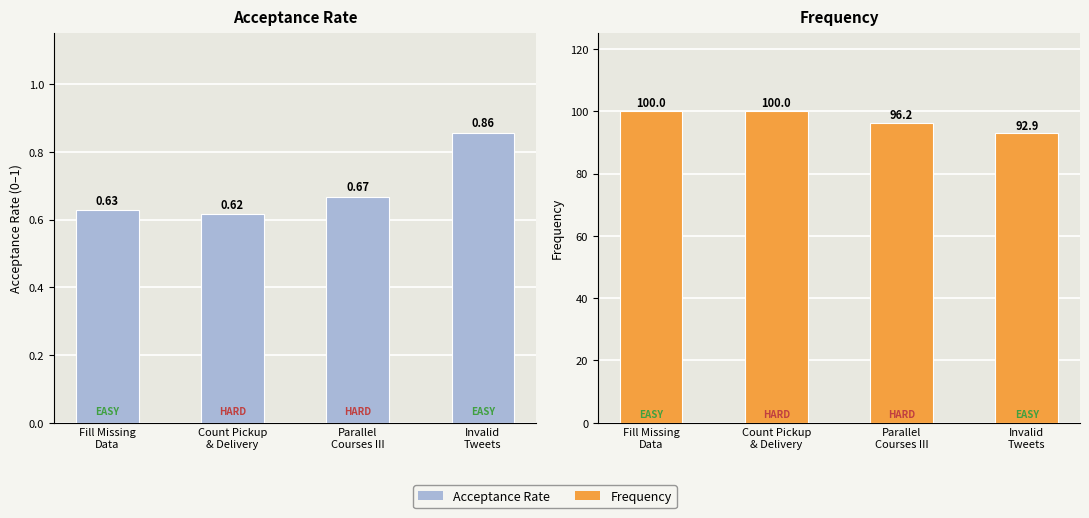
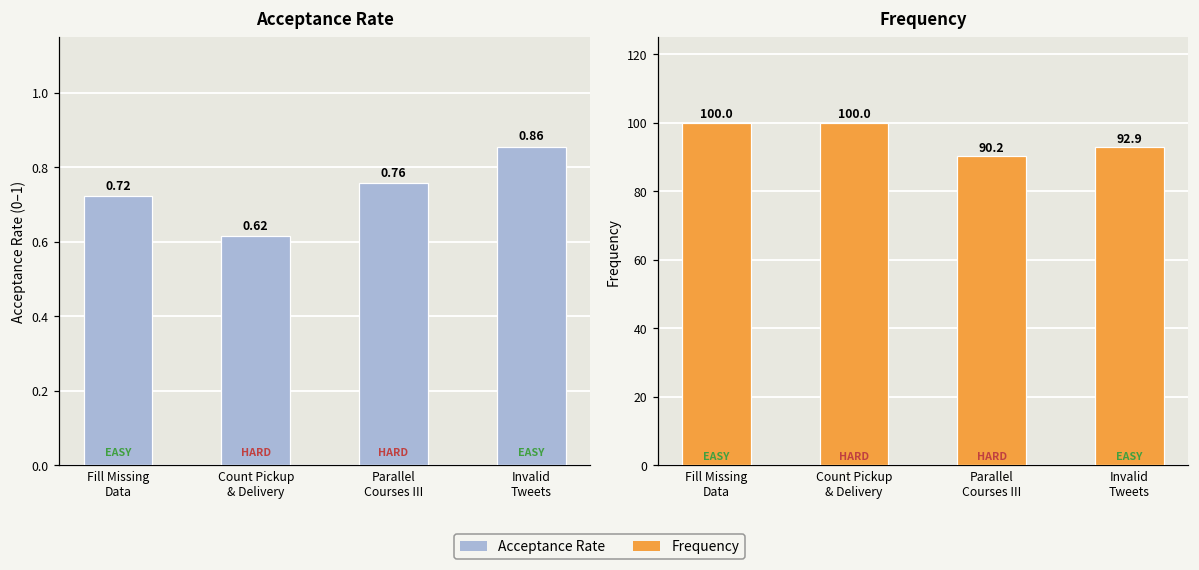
Acceptance Rate, Fill Missing Data: 0.63 -> 0.72
Acceptance Rate, Parallel Courses III: 0.67 -> 0.76
Frequency, Parallel Courses III: 96.2 -> 90.2
